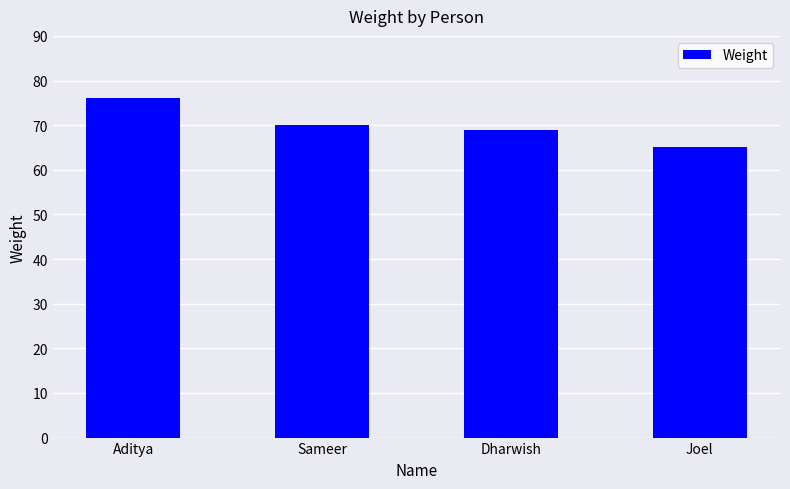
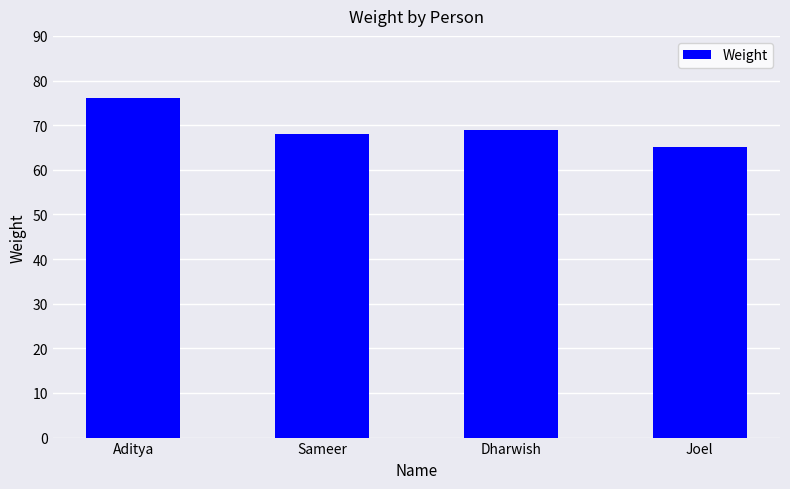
Sameer: 70 -> 68
